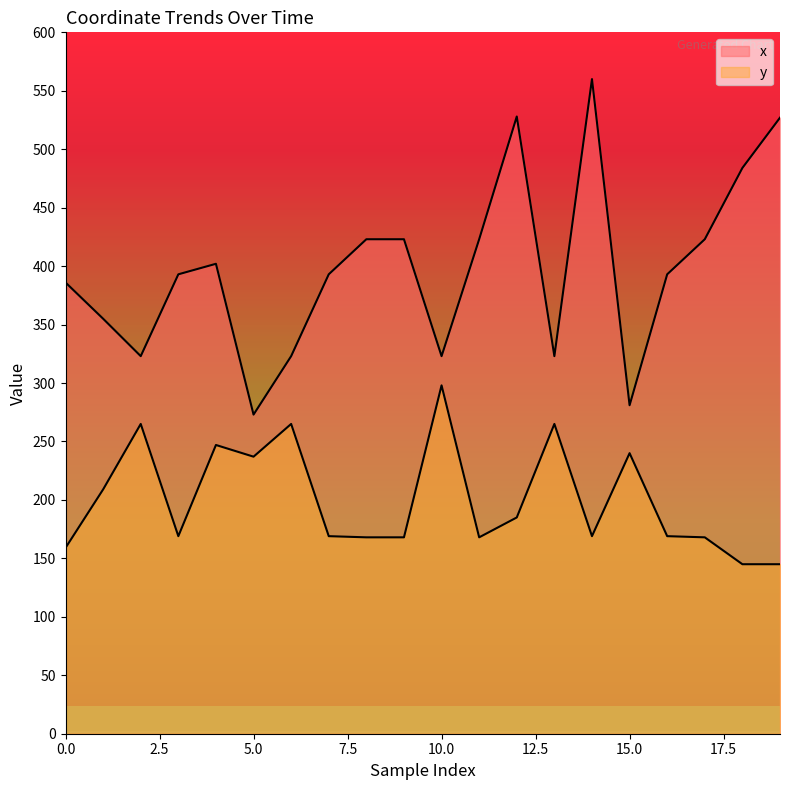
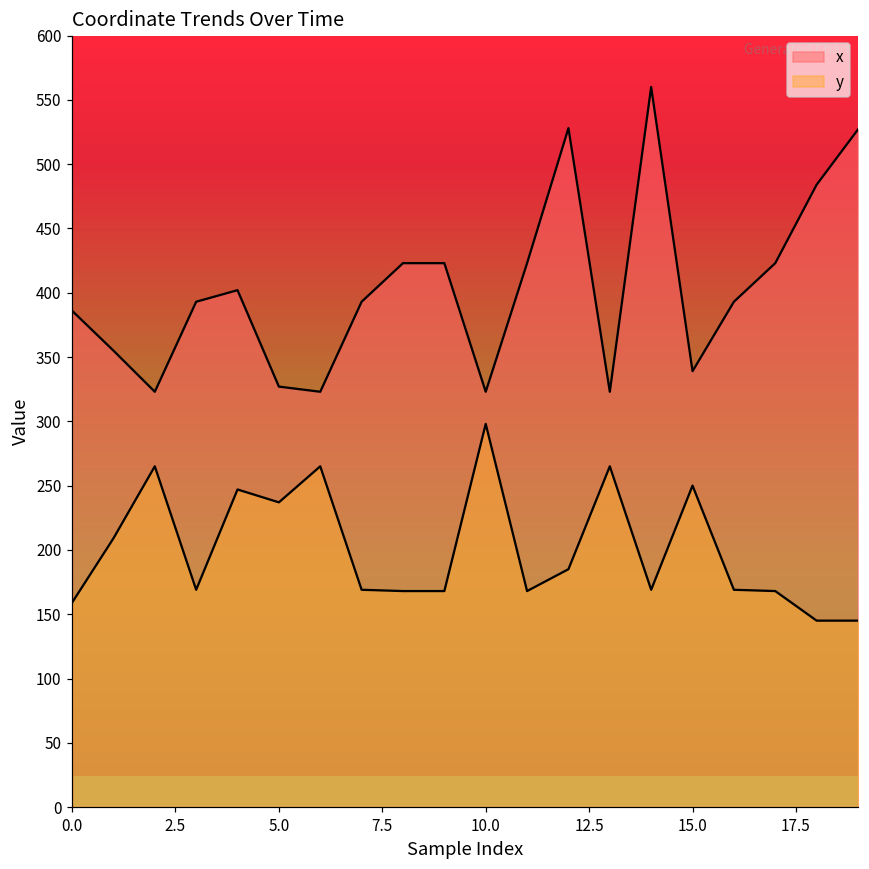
x, 5.0: 273 -> 327
x, 15.0: 281 -> 339
y, 15.0: 240 -> 250
